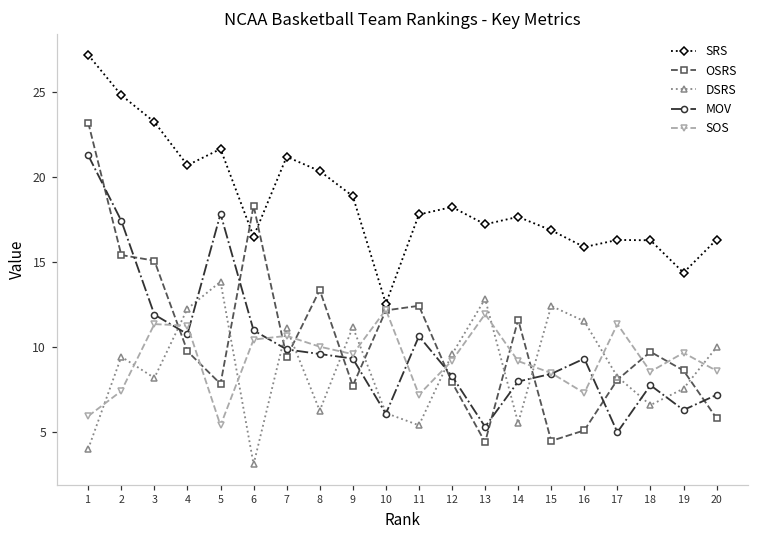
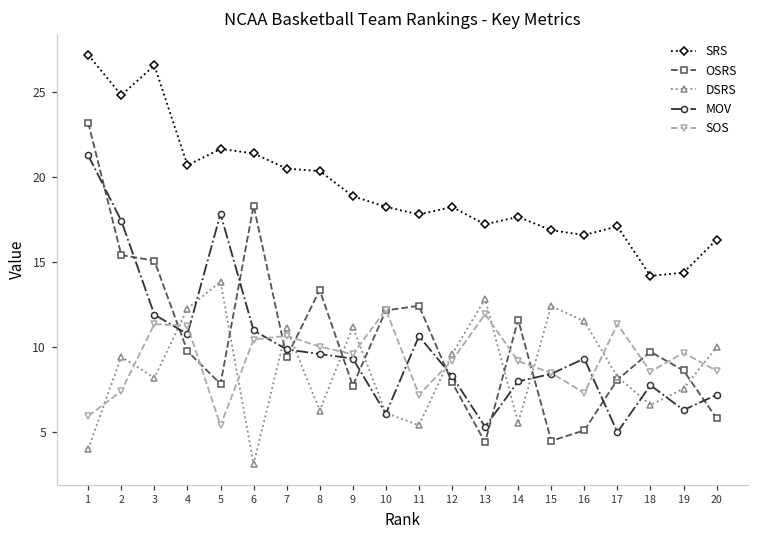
SRS, 3: 23.3 -> 26.6
SRS, 6: 16.5 -> 21.4
SRS, 7: 21.2 -> 20.5
SRS, 10: 12.6 -> 18.3
SRS, 16: 15.9 -> 16.6
SRS, 17: 16.3 -> 17.1
SRS, 18: 16.3 -> 14.2
